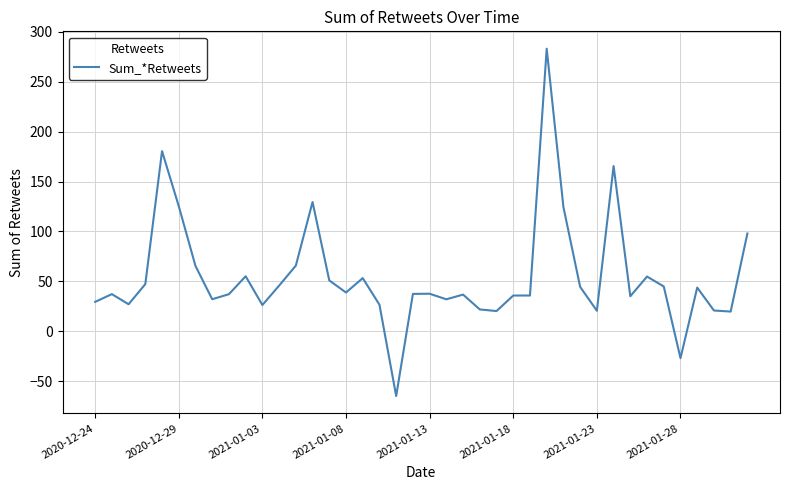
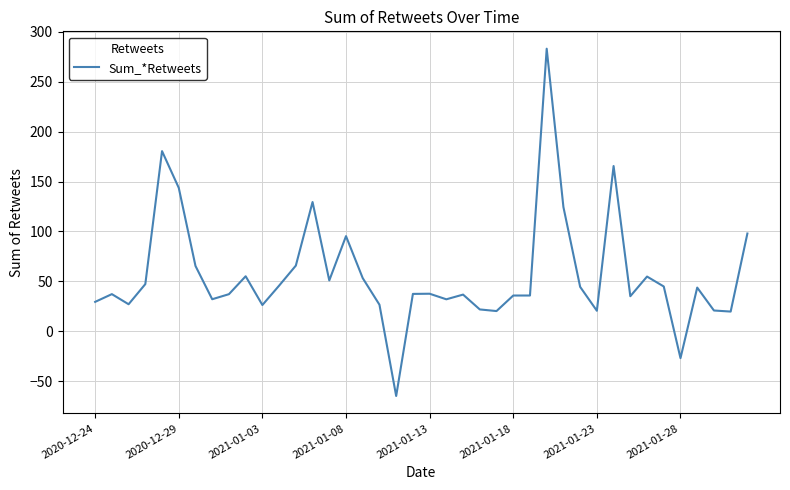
2020-12-29: 130 -> 140
2021-01-08: 40 -> 100
